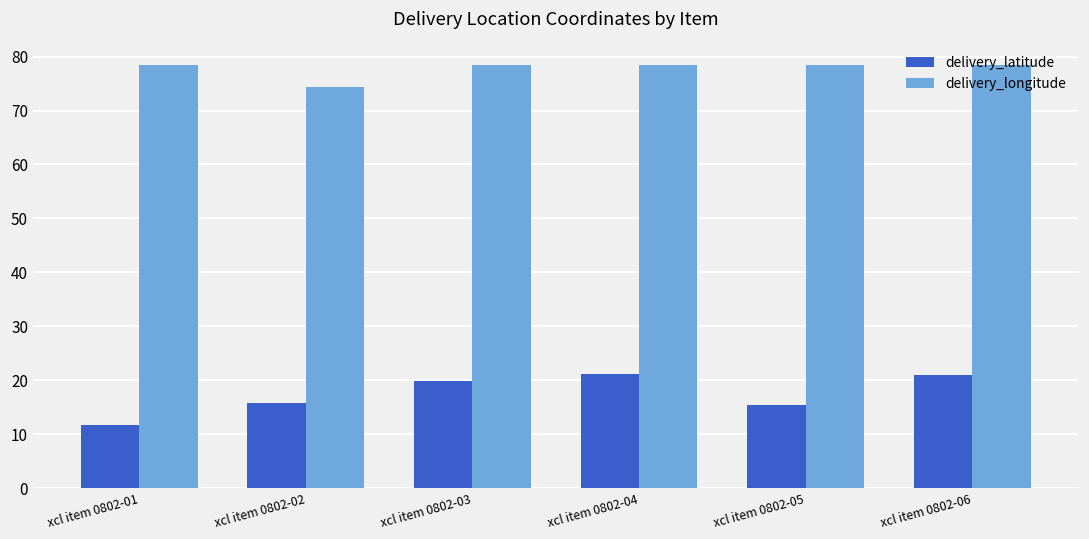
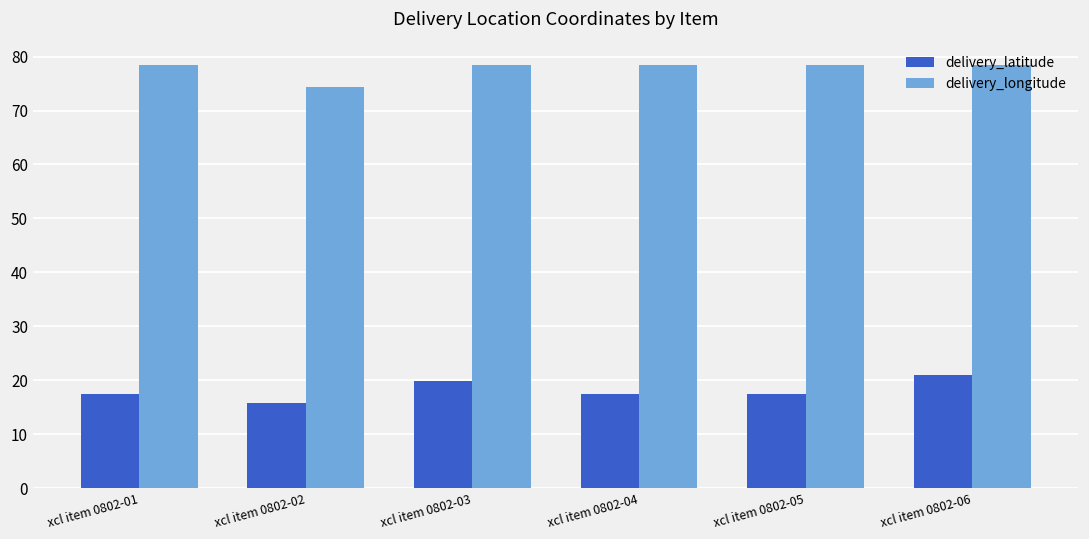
delivery_latitude, xcl item 0802-01: 12 -> 17
delivery_latitude, xcl item 0802-04: 21 -> 17
delivery_latitude, xcl item 0802-05: 15 -> 17
